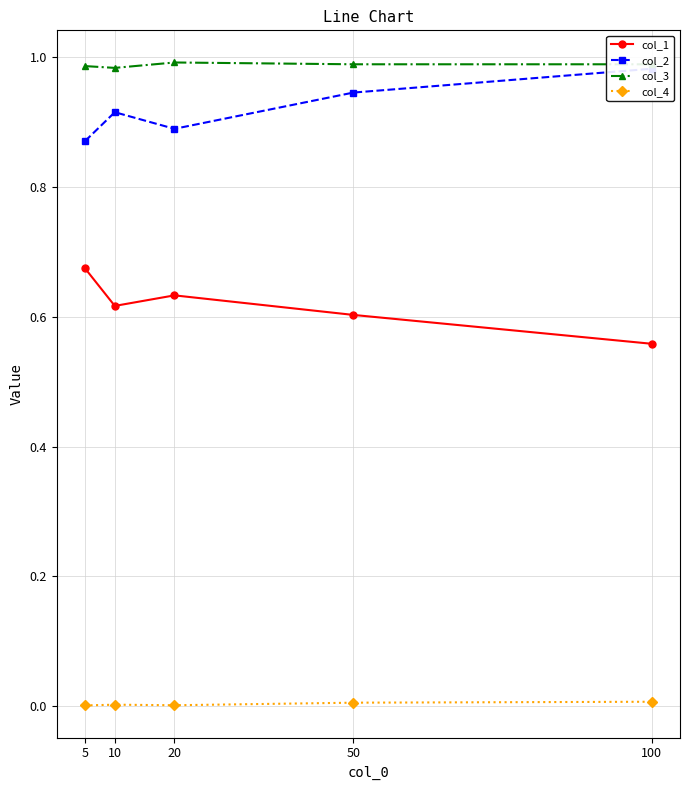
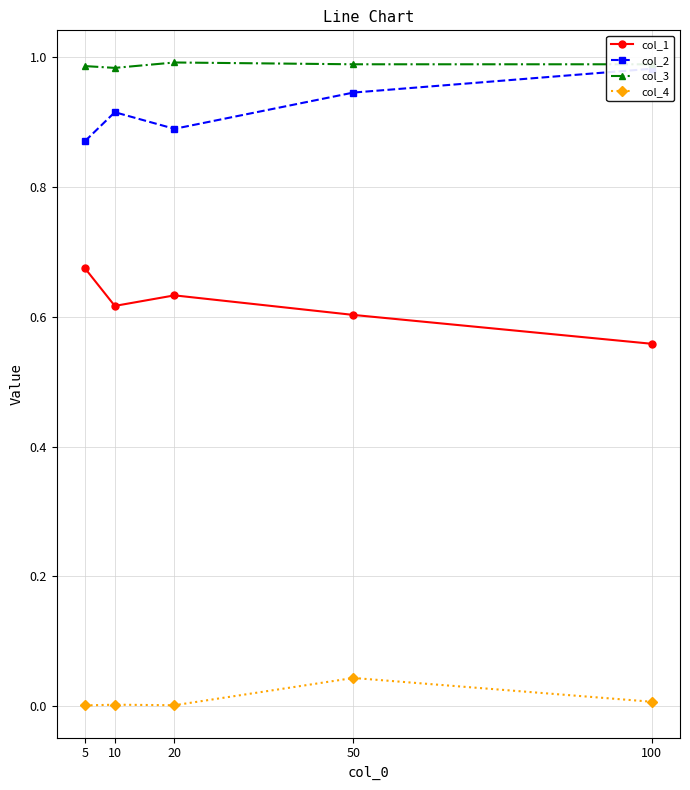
col_4, 50: 0.01 -> 0.04
